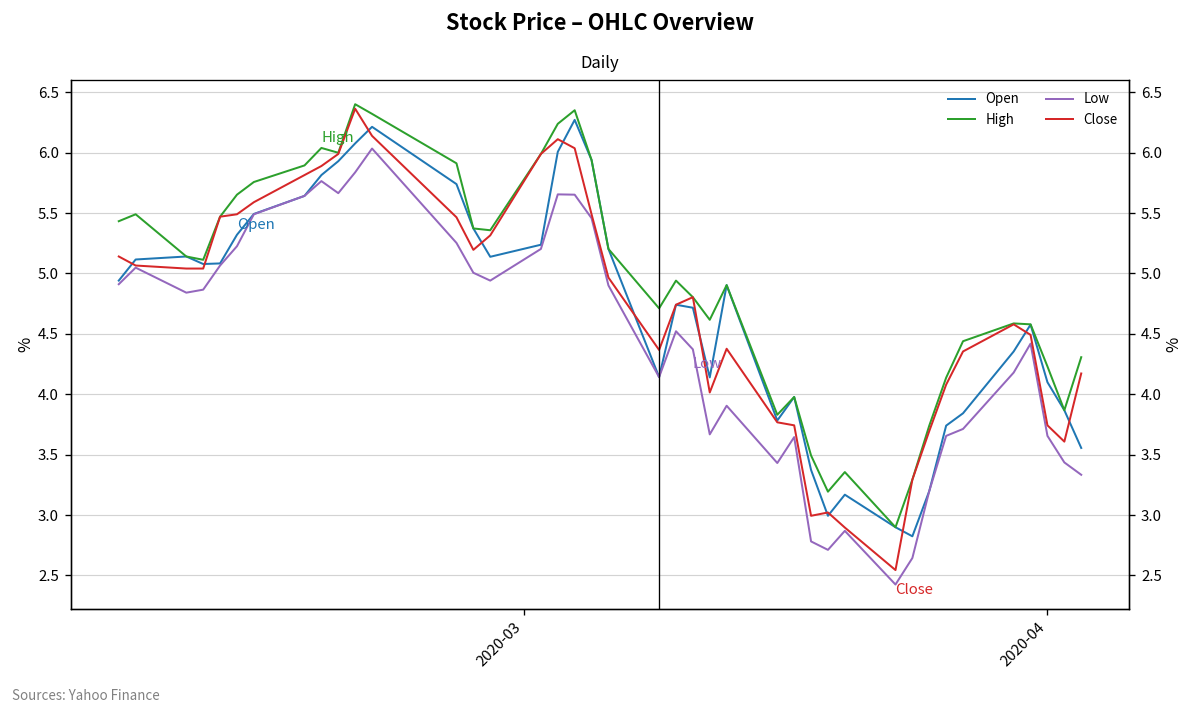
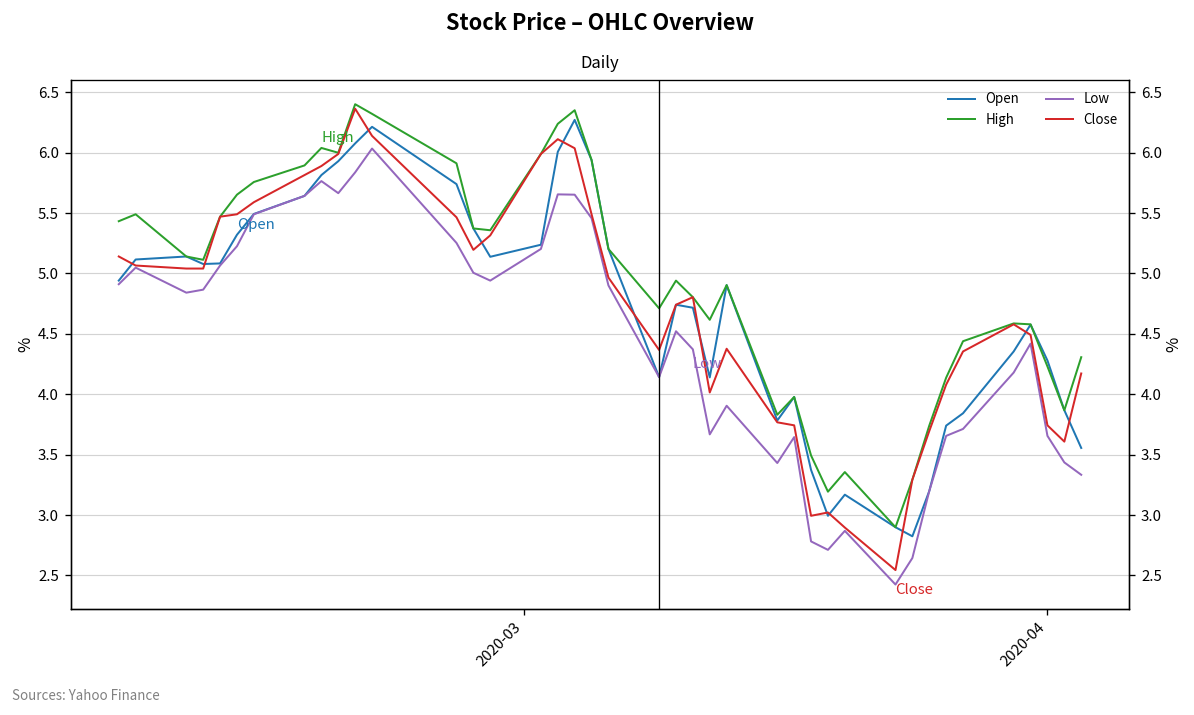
Open, 2020-04: 4.10 -> 4.28
